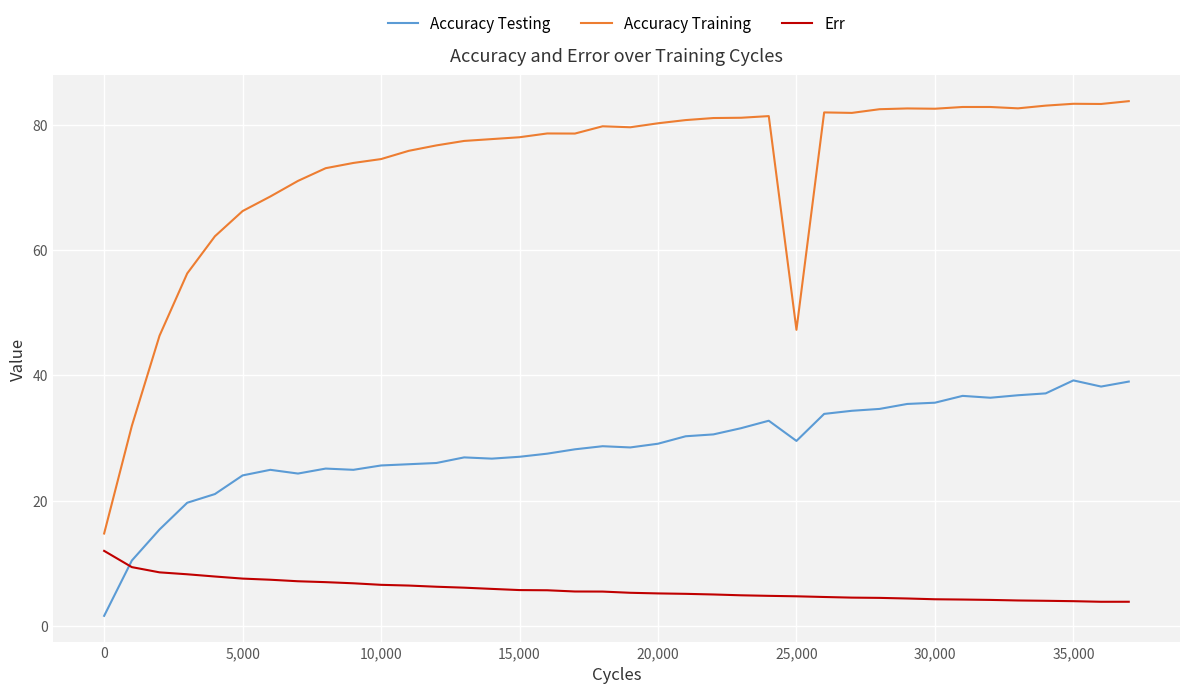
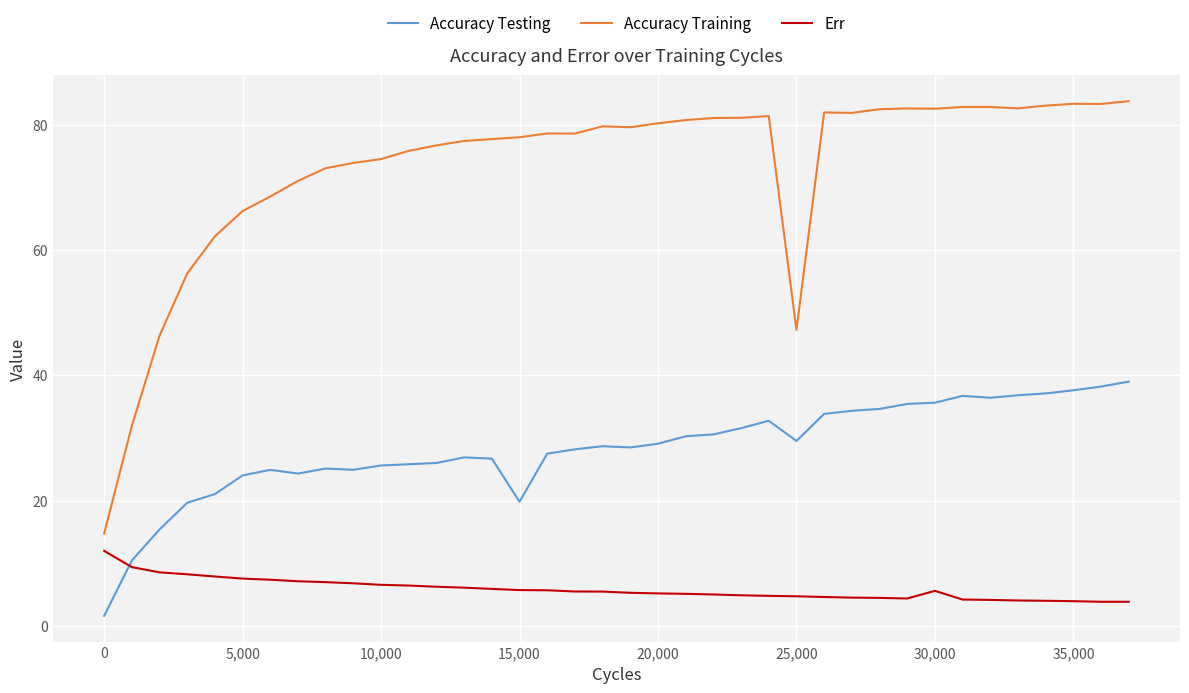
Accuracy Testing, 15,000: 27 -> 20
Err, 30,000: 4 -> 6
Accuracy Testing, 35,000: 39 -> 38
